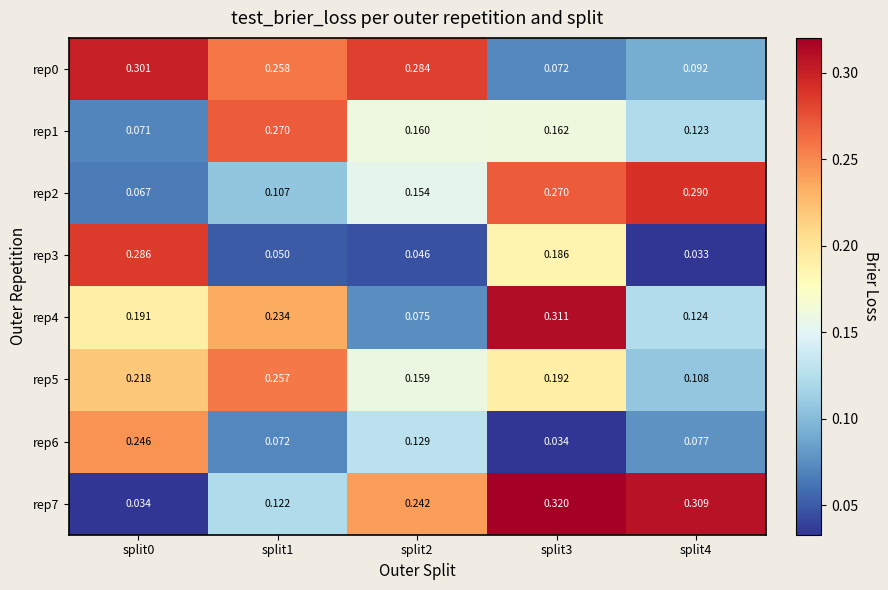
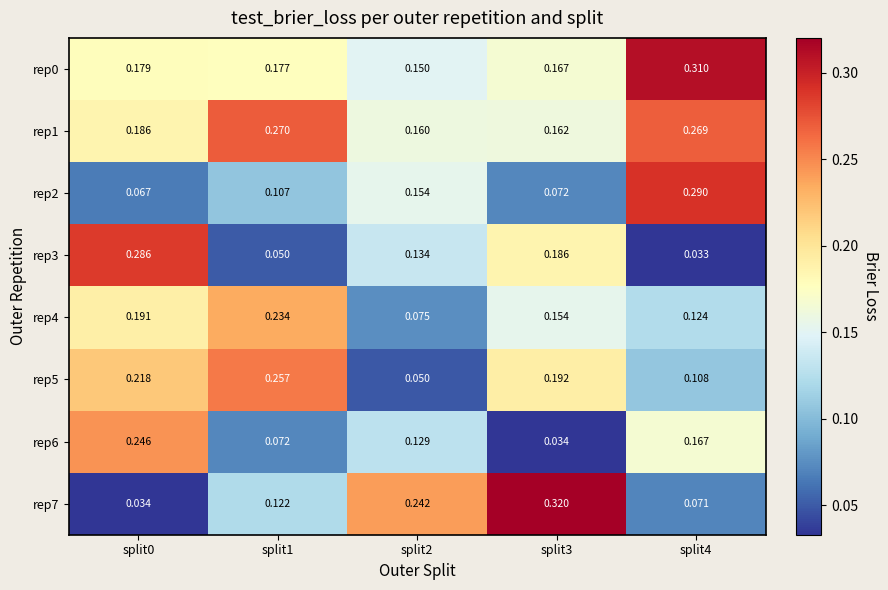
rep0, split0: 0.301 -> 0.179
rep0, split1: 0.258 -> 0.177
rep0, split2: 0.284 -> 0.150
rep0, split3: 0.072 -> 0.167
rep0, split4: 0.092 -> 0.310
rep1, split0: 0.071 -> 0.186
rep1, split4: 0.123 -> 0.269
rep2, split3: 0.270 -> 0.072
rep3, split2: 0.046 -> 0.134
rep4, split3: 0.311 -> 0.154
rep5, split2: 0.159 -> 0.050
rep6, split4: 0.077 -> 0.167
rep7, split4: 0.309 -> 0.071
